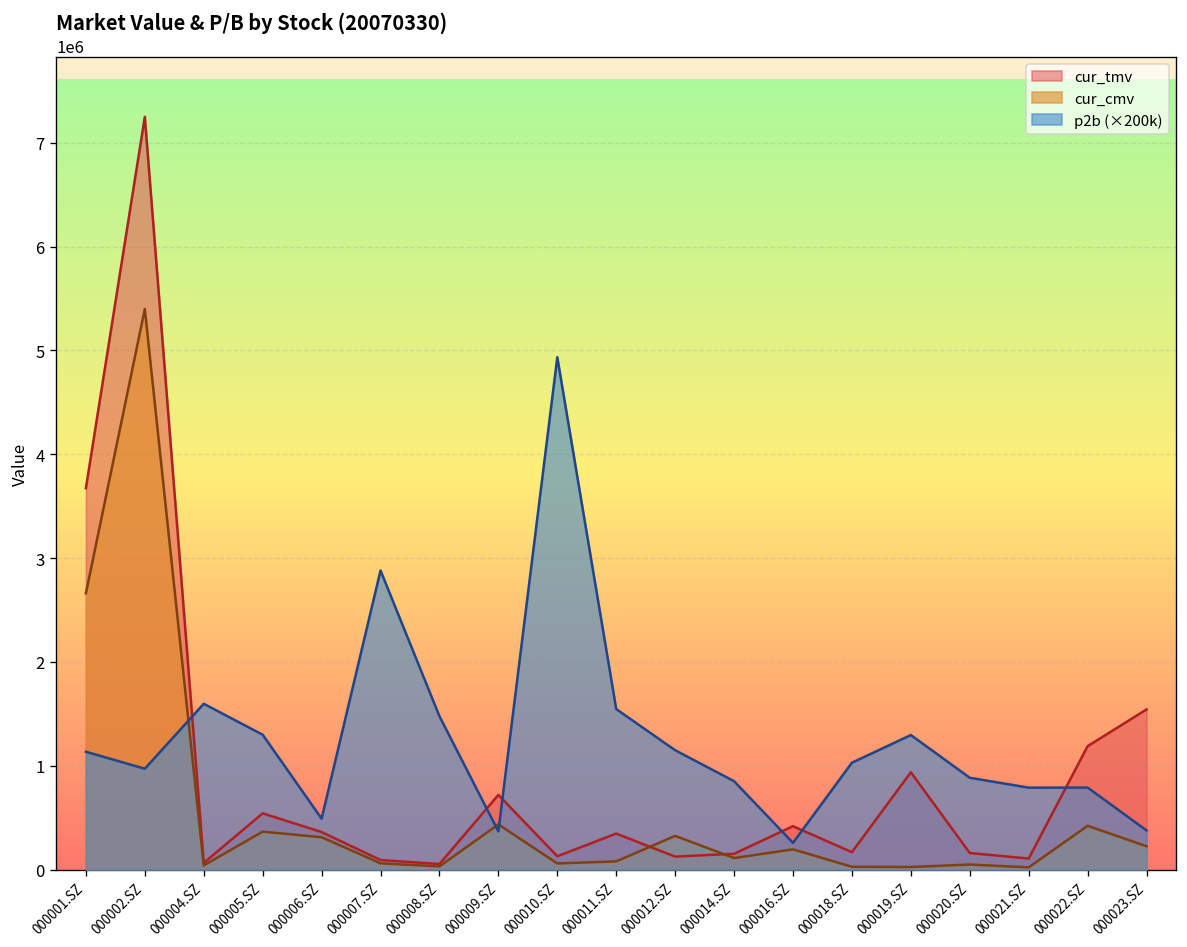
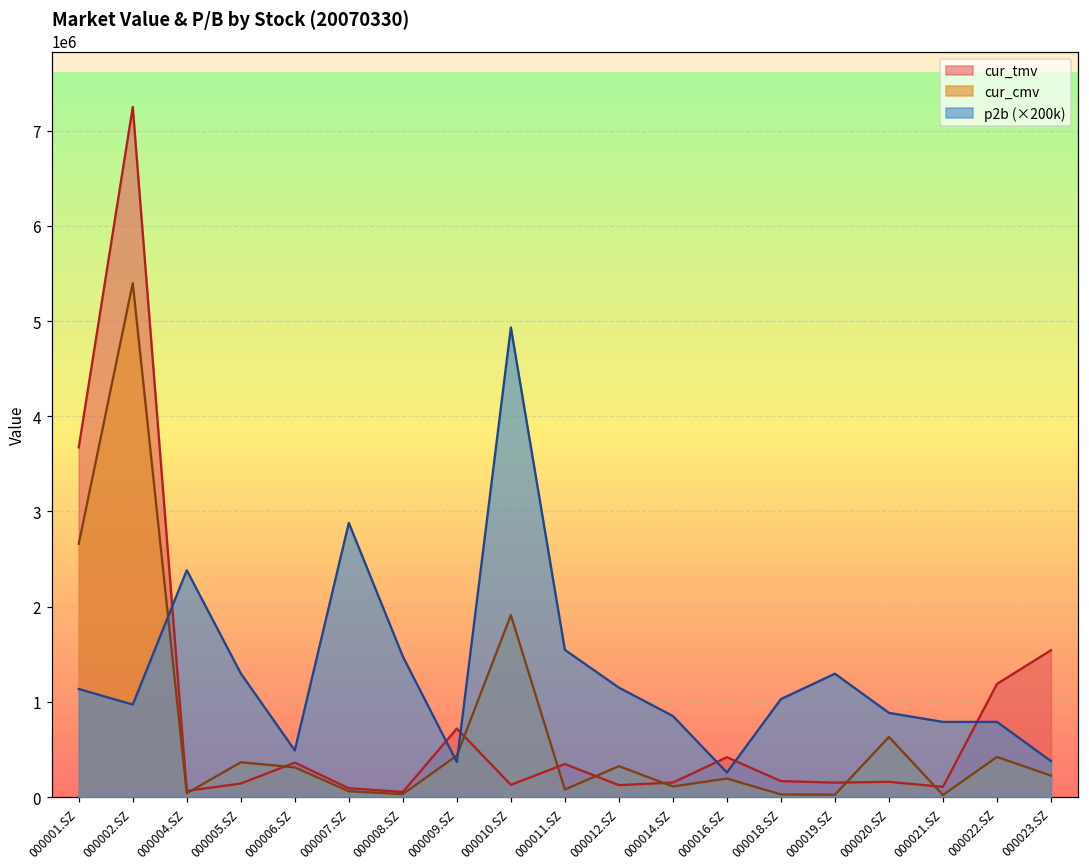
p2b (×200k), 000004.SZ: 1600000 -> 2400000
cur_tmv, 000005.SZ: 500000 -> 100000
cur_cmv, 000010.SZ: 100000 -> 1900000
cur_tmv, 000019.SZ: 900000 -> 200000
cur_cmv, 000020.SZ: 0 -> 600000
